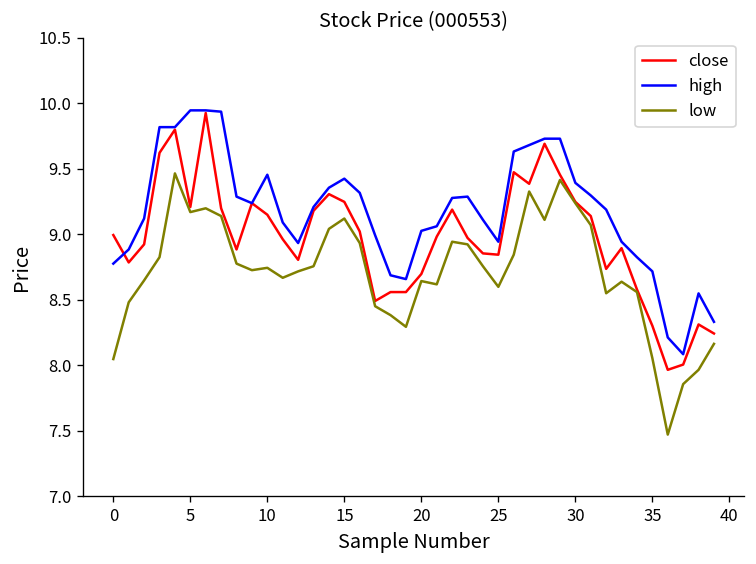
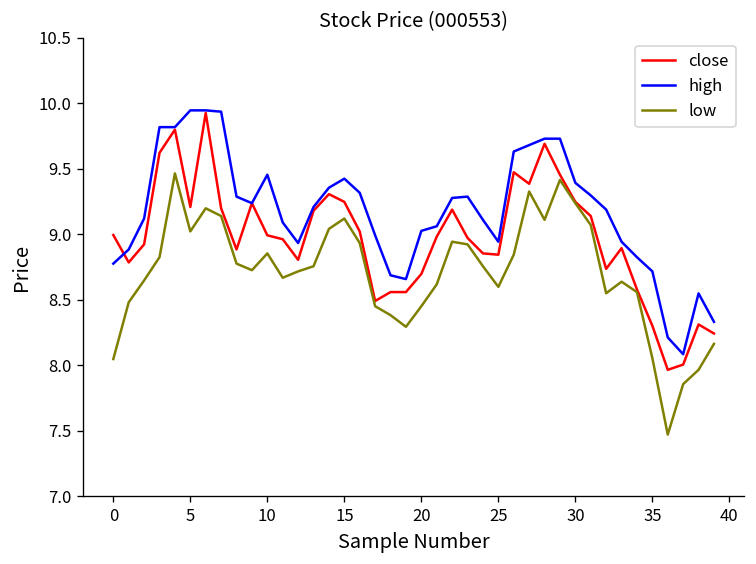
low, 5: 9.17 -> 9.02
close, 10: 9.15 -> 8.99
low, 10: 8.74 -> 8.85
low, 20: 8.64 -> 8.45
